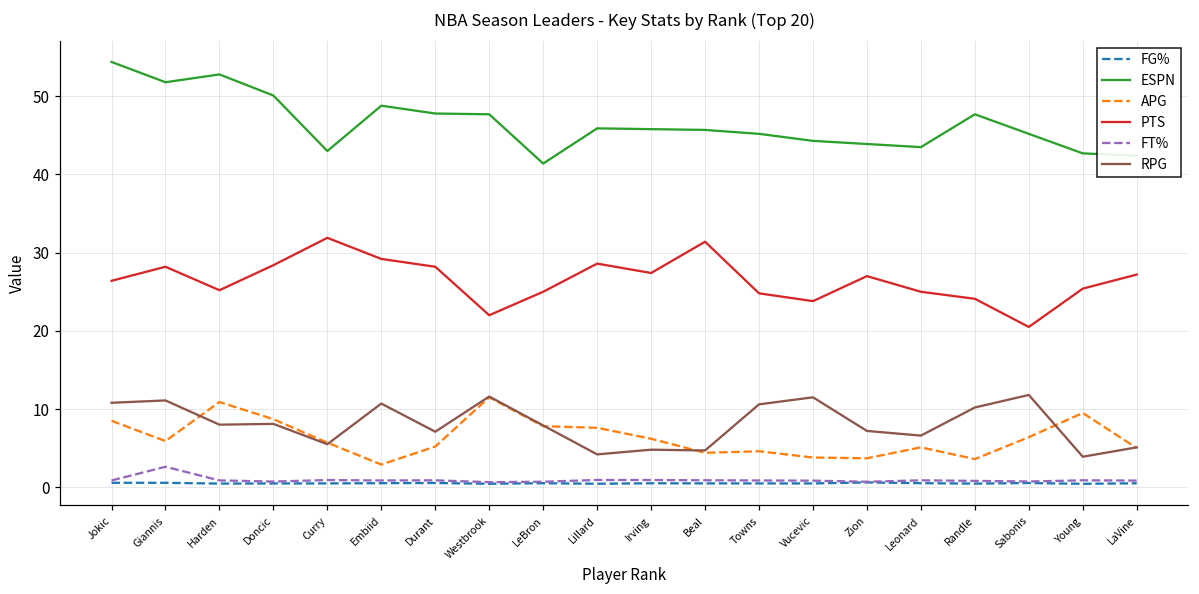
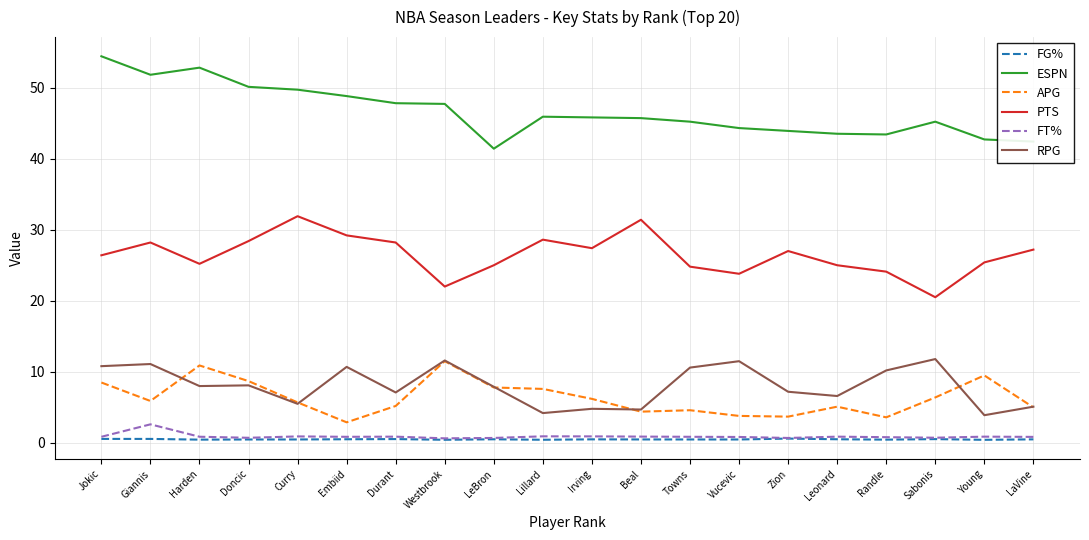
ESPN, Curry: 43 -> 50
ESPN, Randle: 48 -> 43
